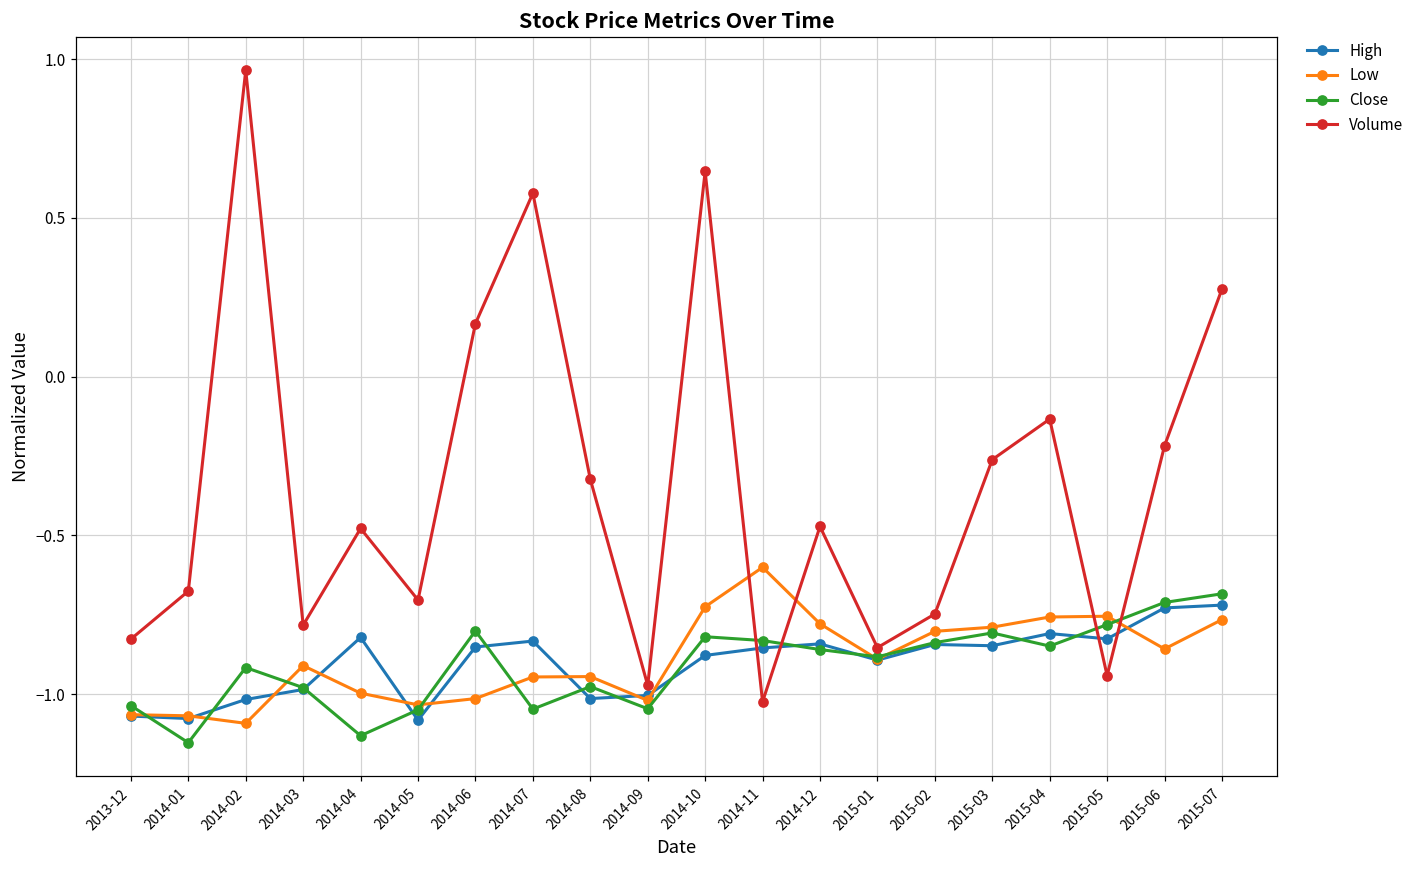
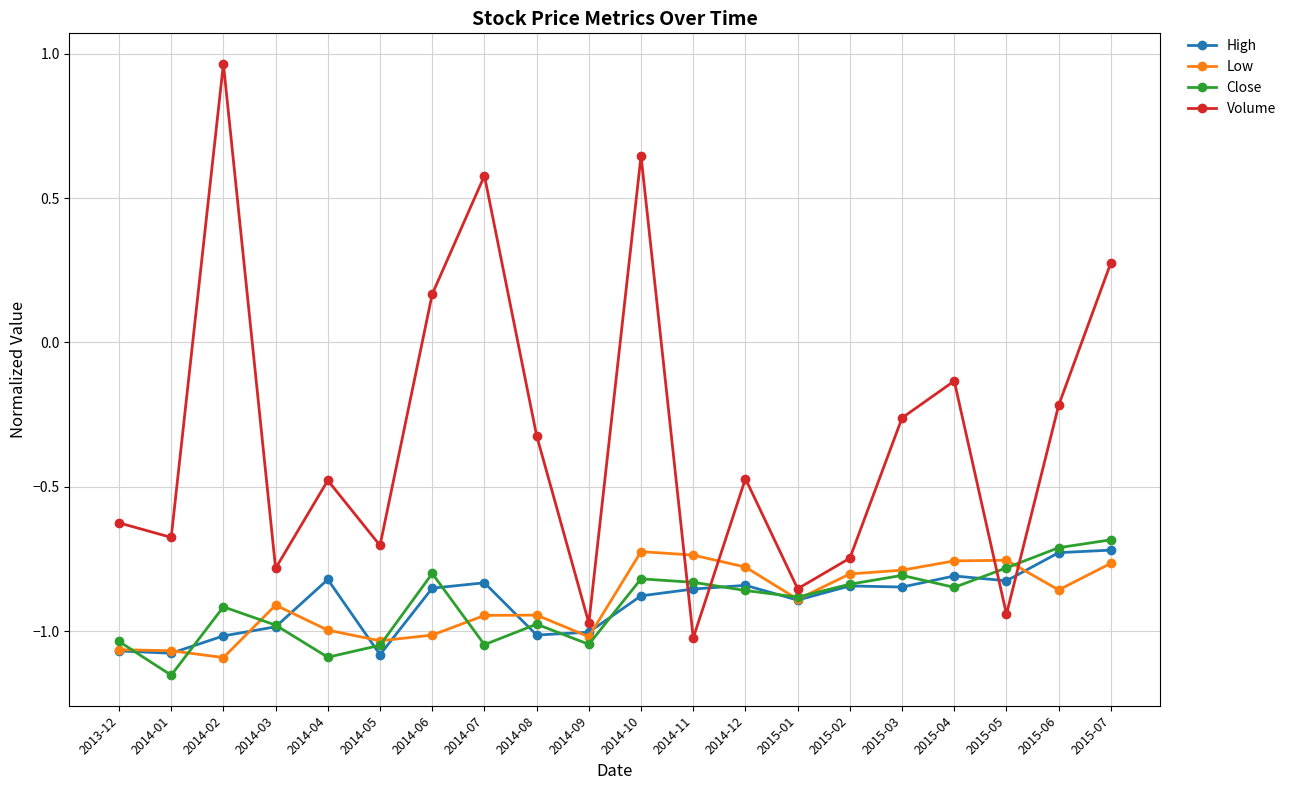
Volume, 2013-12: -0.83 -> -0.63
Close, 2014-04: -1.13 -> -1.09
Low, 2014-11: -0.60 -> -0.74
